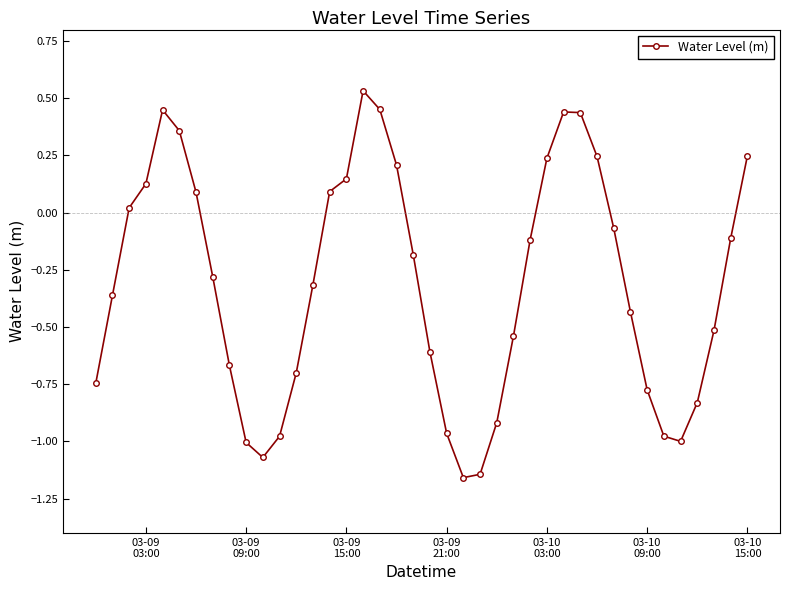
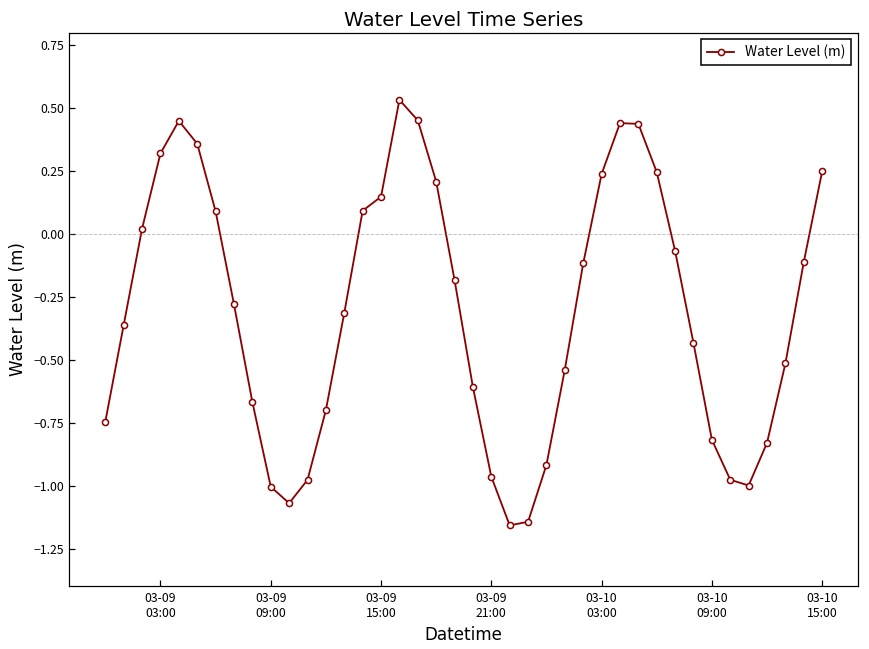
03-09 03:00: 0.13 -> 0.32
03-10 09:00: -0.77 -> -0.82
